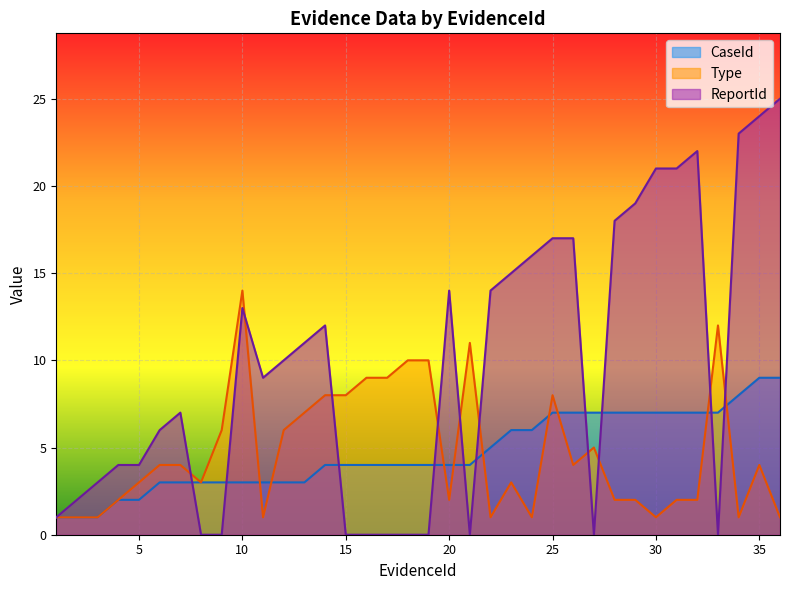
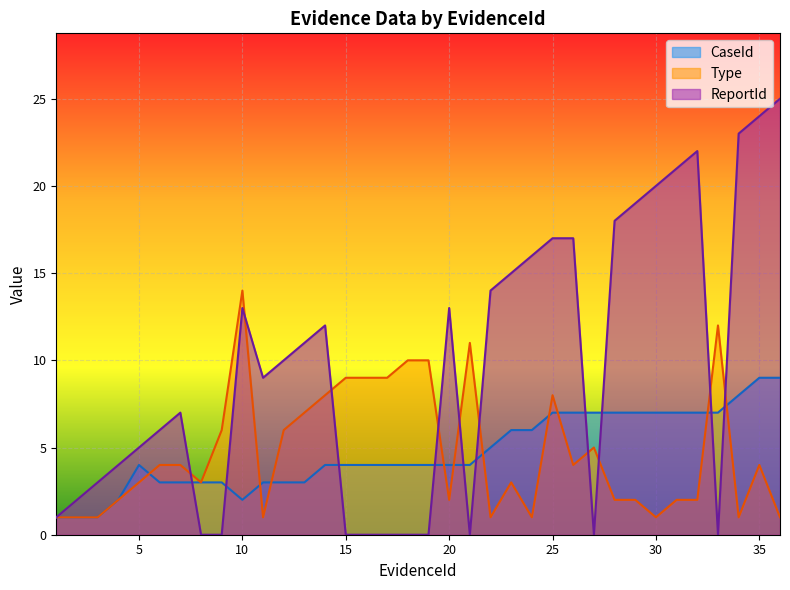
CaseId, 5: 2 -> 4
ReportId, 5: 4 -> 5
CaseId, 10: 3 -> 2
Type, 15: 8 -> 9
ReportId, 20: 14 -> 13
ReportId, 30: 21 -> 20
